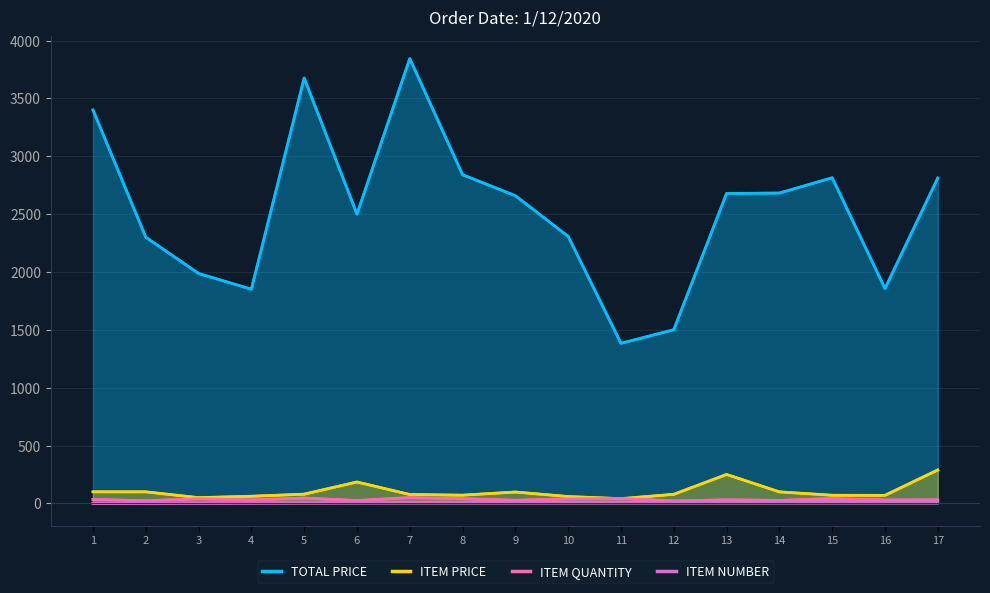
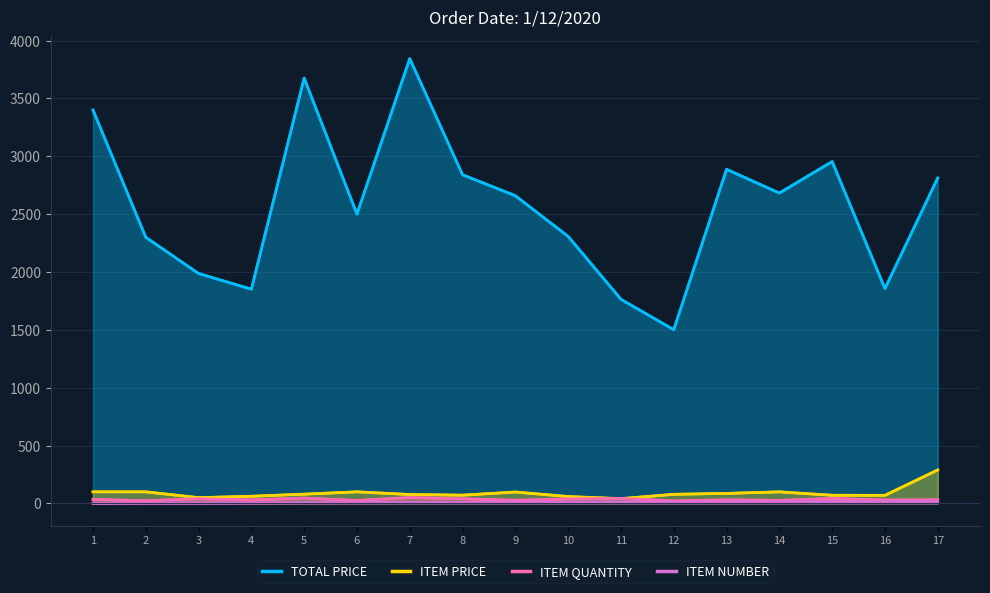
ITEM PRICE, 6: 190 -> 100
TOTAL PRICE, 11: 1380 -> 1760
TOTAL PRICE, 13: 2680 -> 2890
ITEM PRICE, 13: 250 -> 90
TOTAL PRICE, 15: 2810 -> 2950
